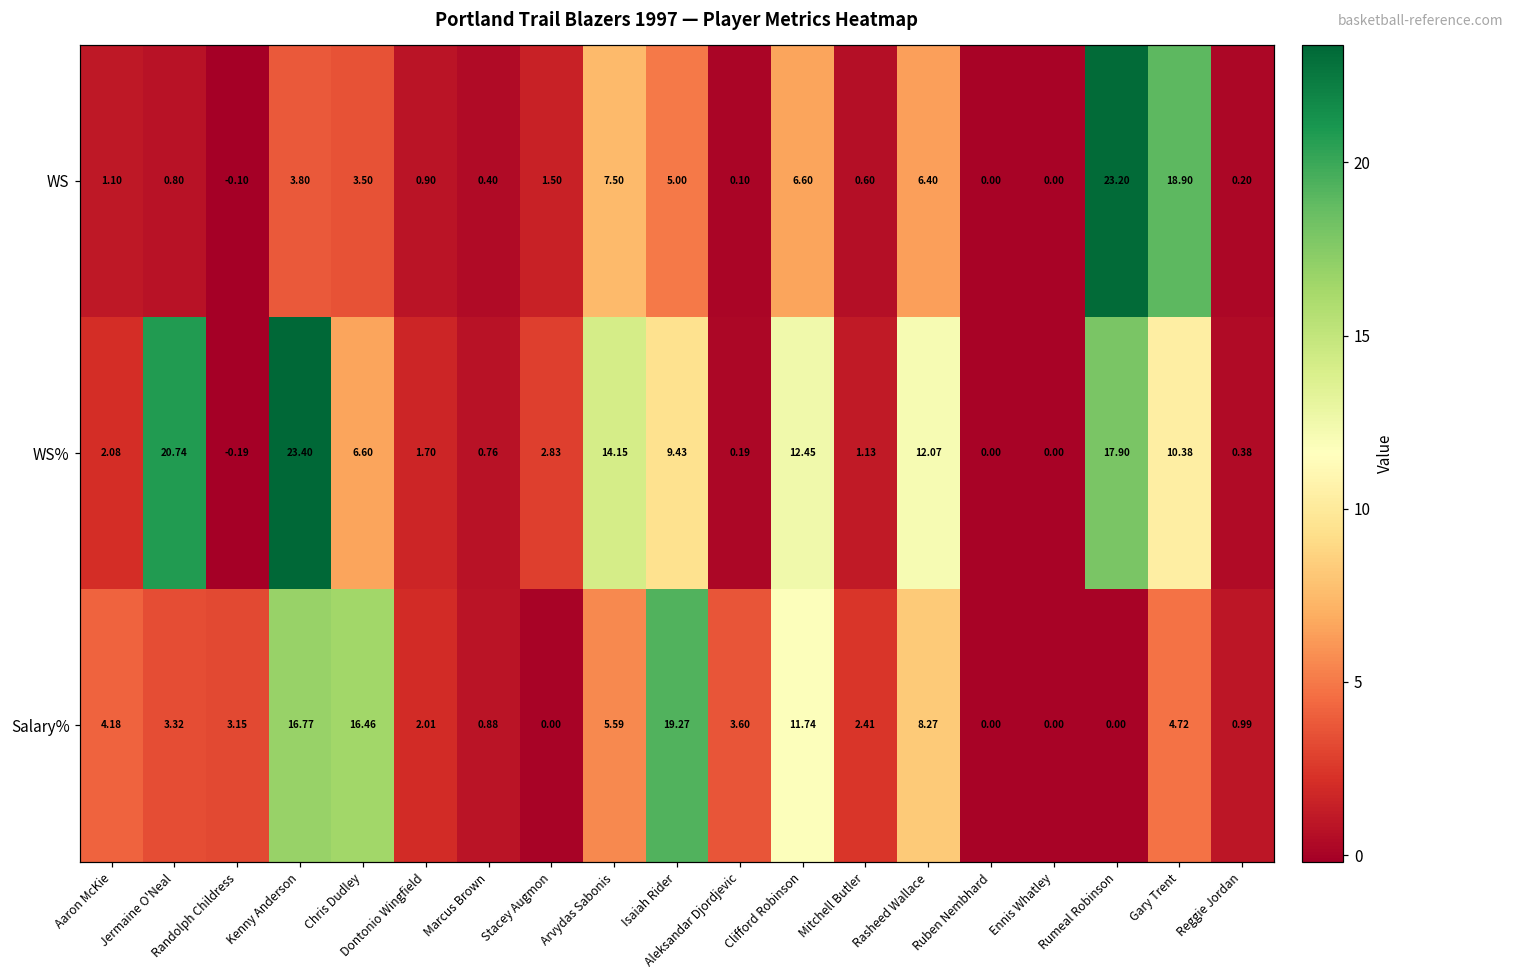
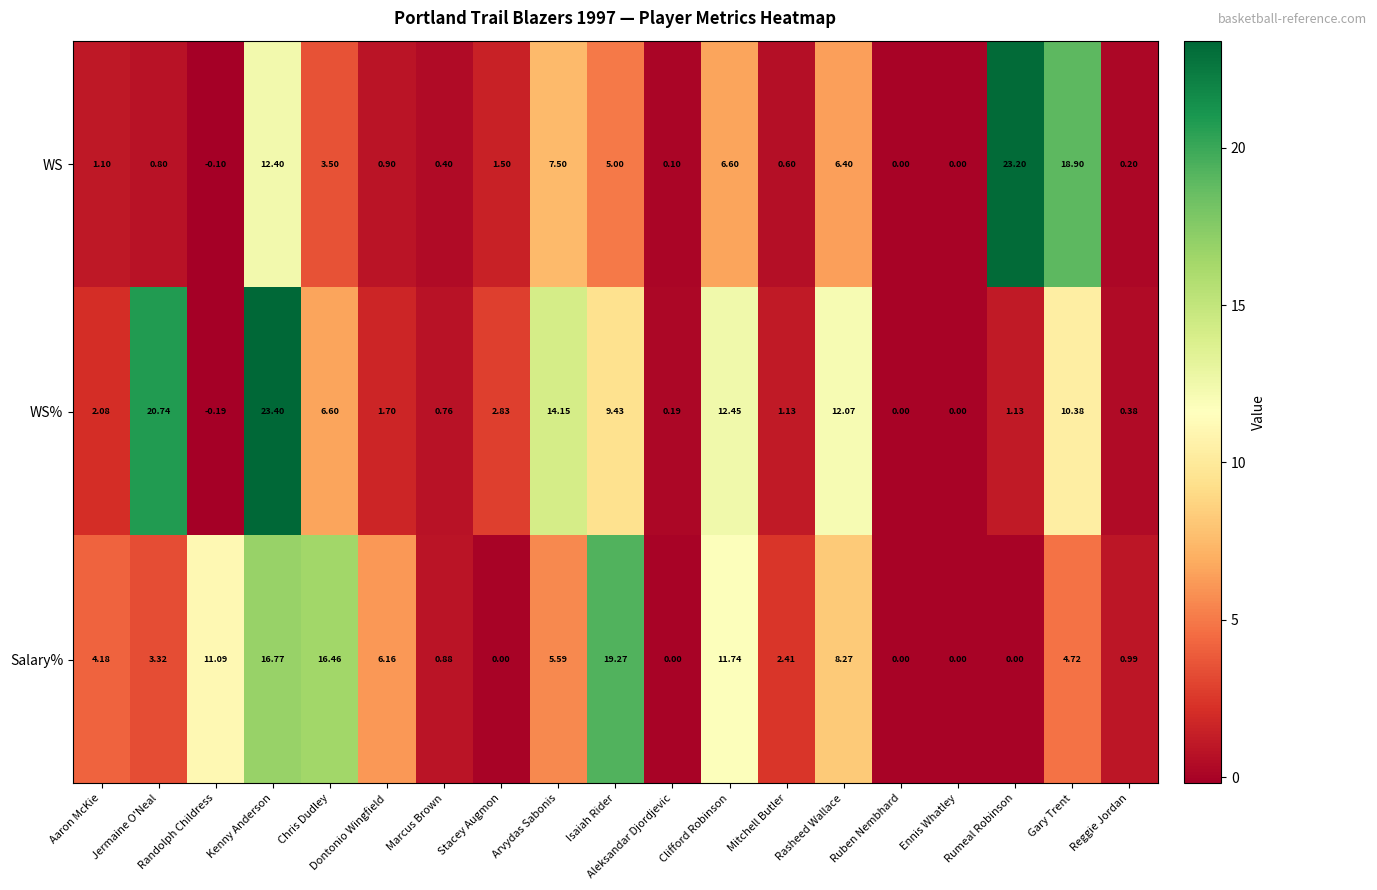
WS, Kenny Anderson: 3.80 -> 12.40
WS%, Rumeal Robinson: 17.90 -> 1.13
Salary%, Randolph Childress: 3.15 -> 11.09
Salary%, Dontonio Wingfield: 2.01 -> 6.16
Salary%, Aleksandar Djordjevic: 3.60 -> 0.00
